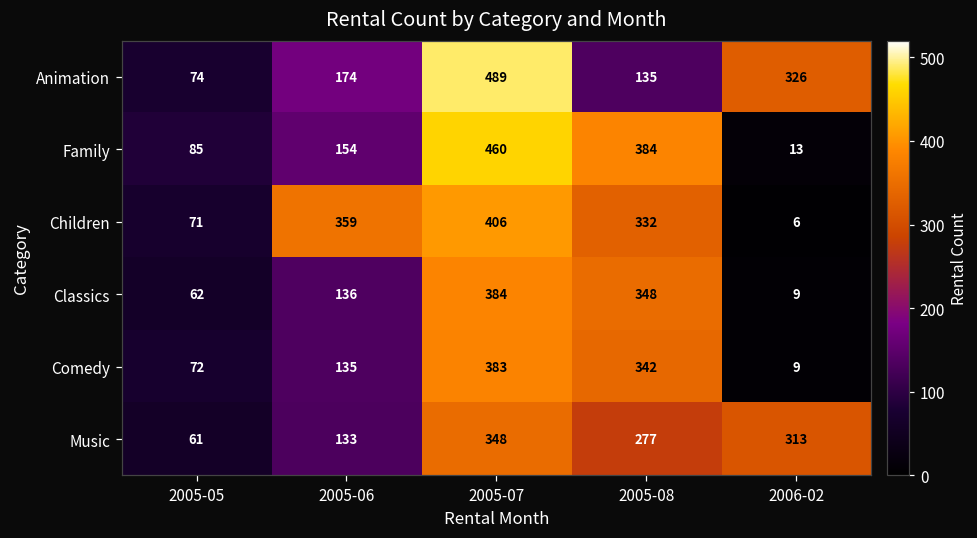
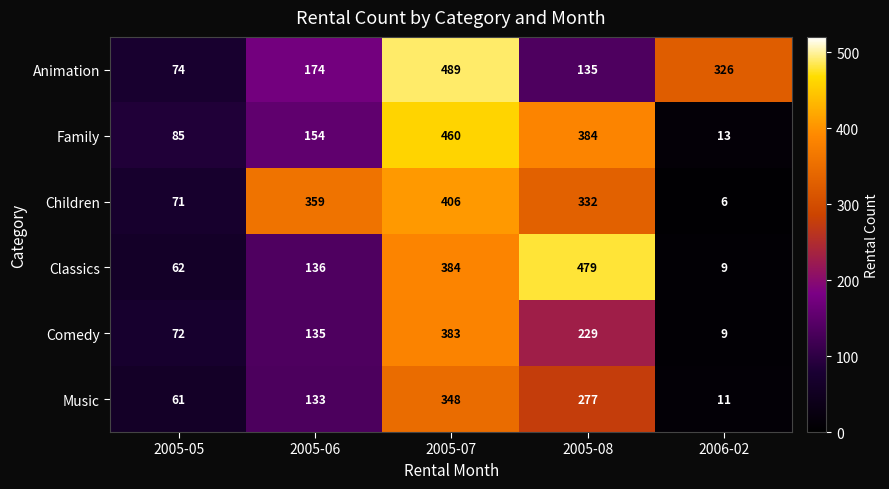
Classics, 2005-08: 348 -> 479
Comedy, 2005-08: 342 -> 229
Music, 2006-02: 313 -> 11
